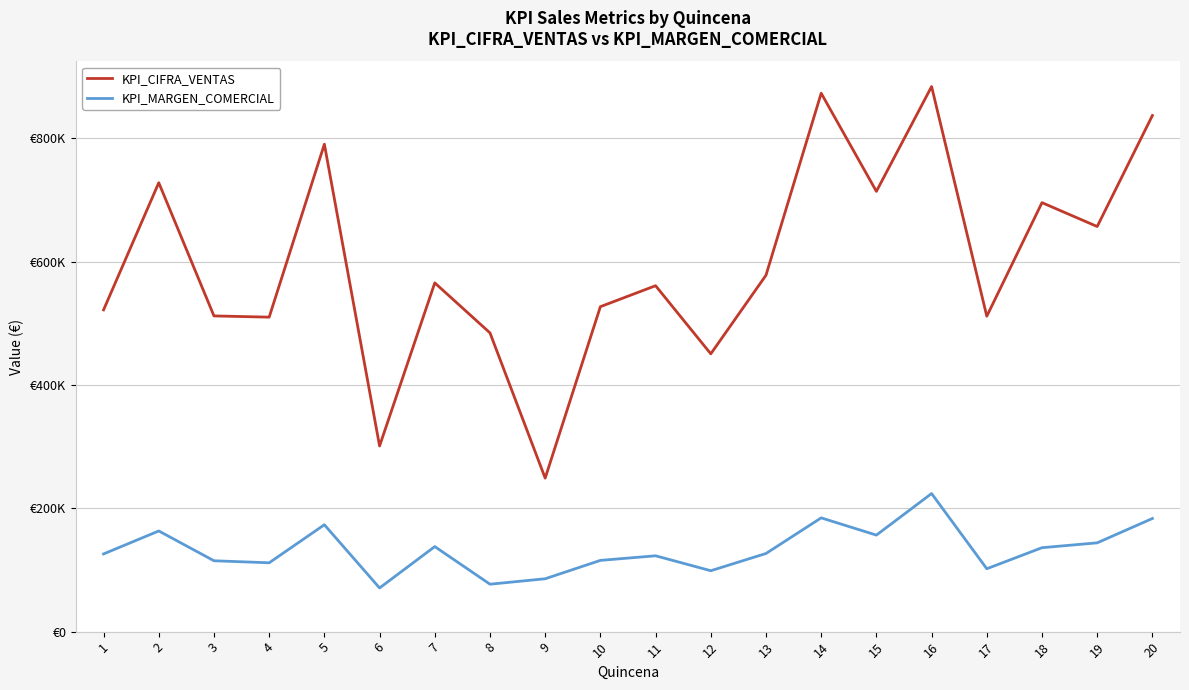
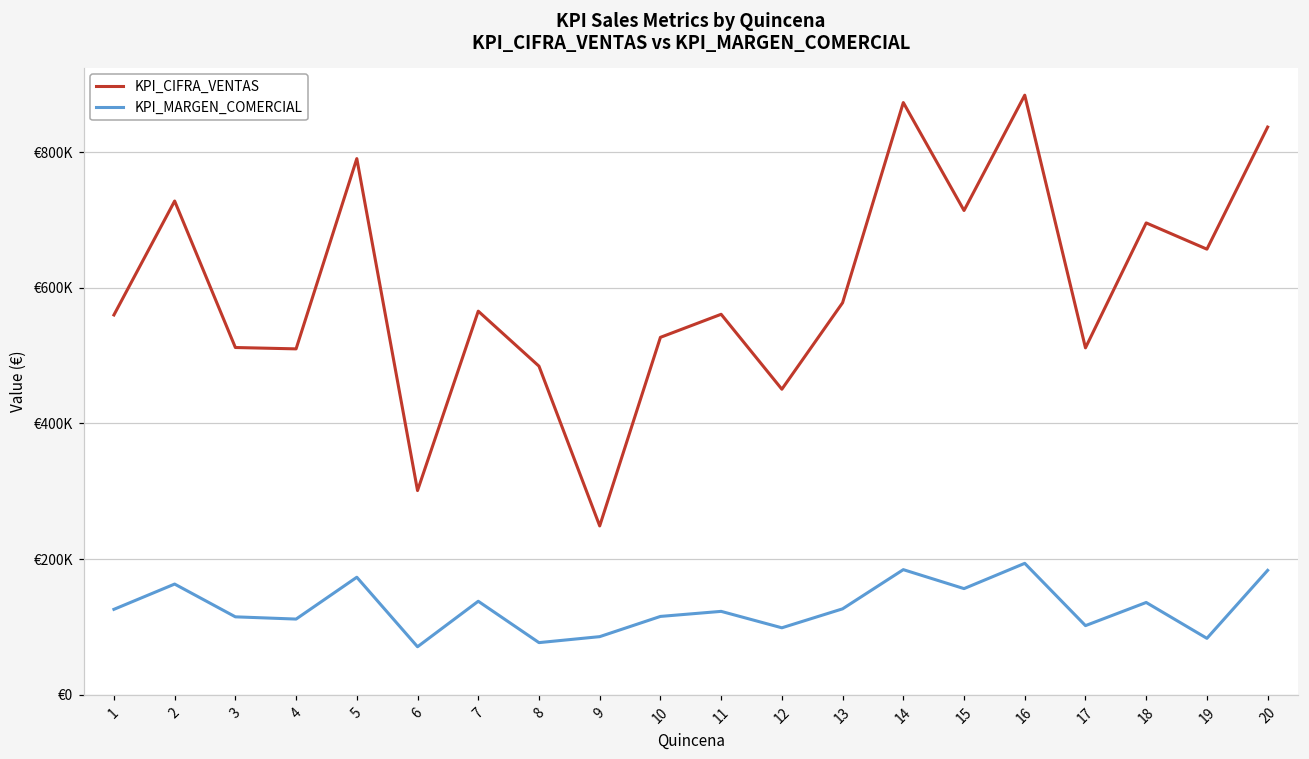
KPI_CIFRA_VENTAS, 1: €520000 -> €560000
KPI_MARGEN_COMERCIAL, 16: €220000 -> €190000
KPI_MARGEN_COMERCIAL, 19: €140000 -> €80000
